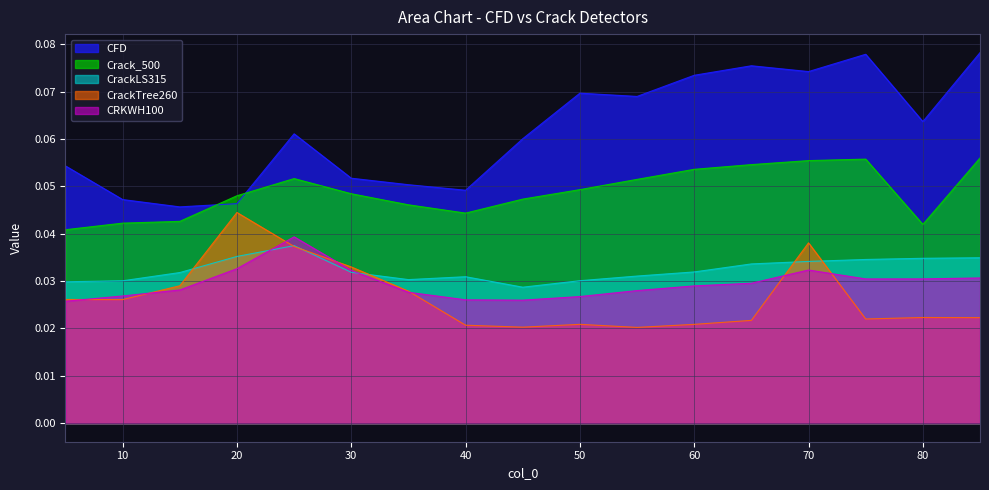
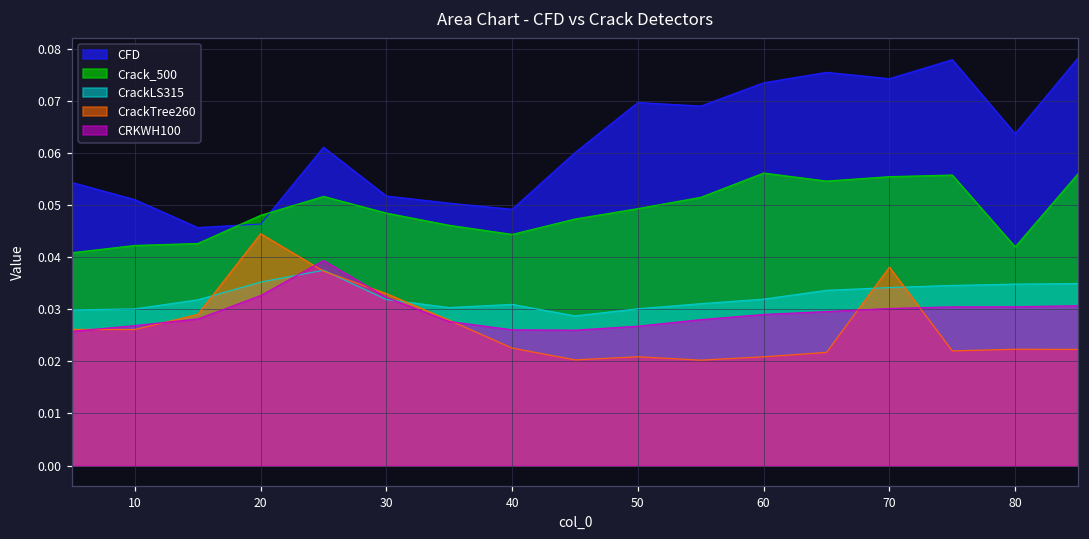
CFD, 10: 0.047 -> 0.051
CrackTree260, 40: 0.021 -> 0.023
Crack_500, 60: 0.054 -> 0.056
CRKWH100, 70: 0.032 -> 0.030
